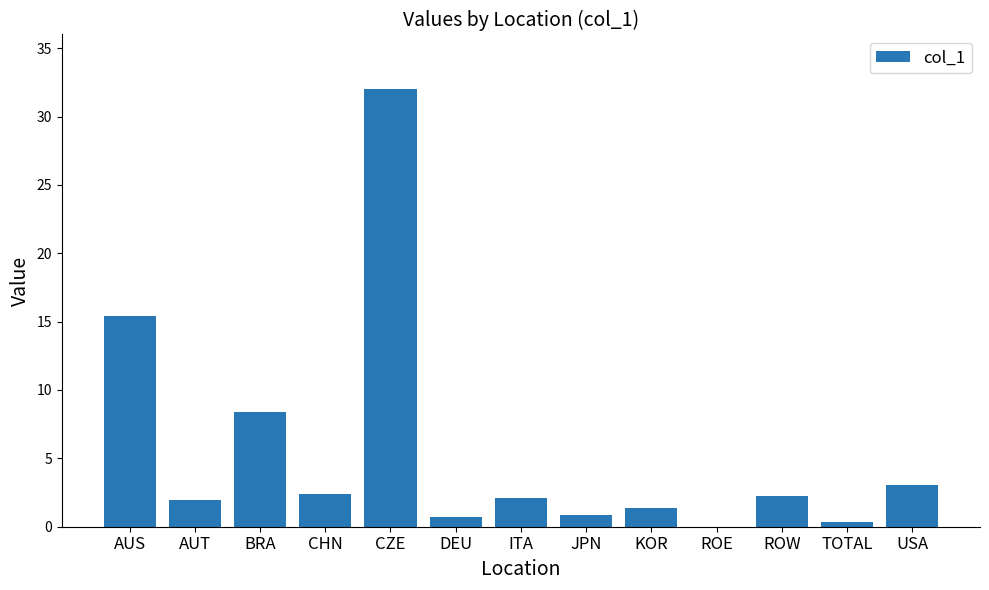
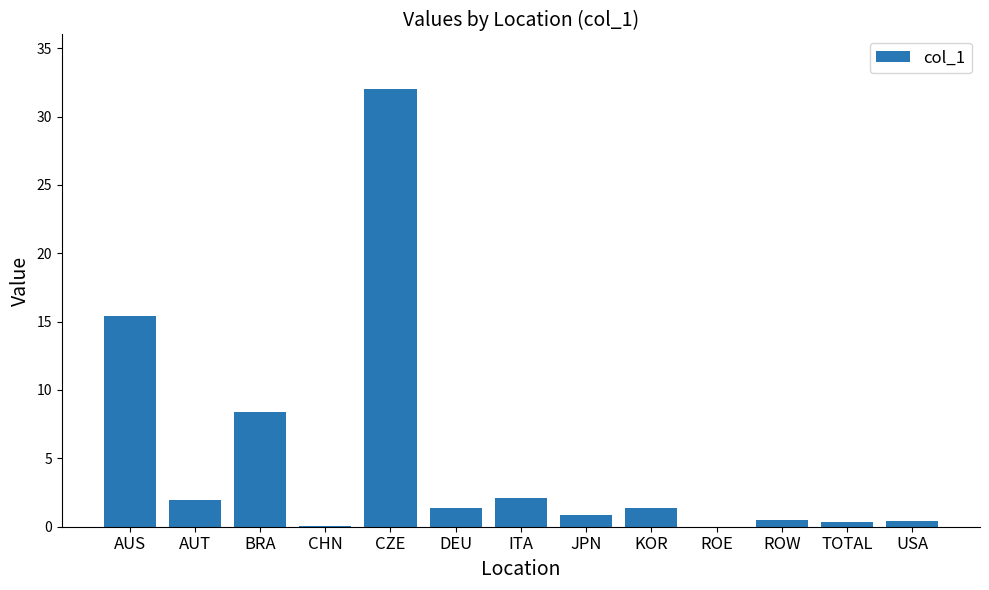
CHN: 2.4 -> 0.1
DEU: 0.7 -> 1.3
ROW: 2.3 -> 0.5
USA: 3.0 -> 0.4
